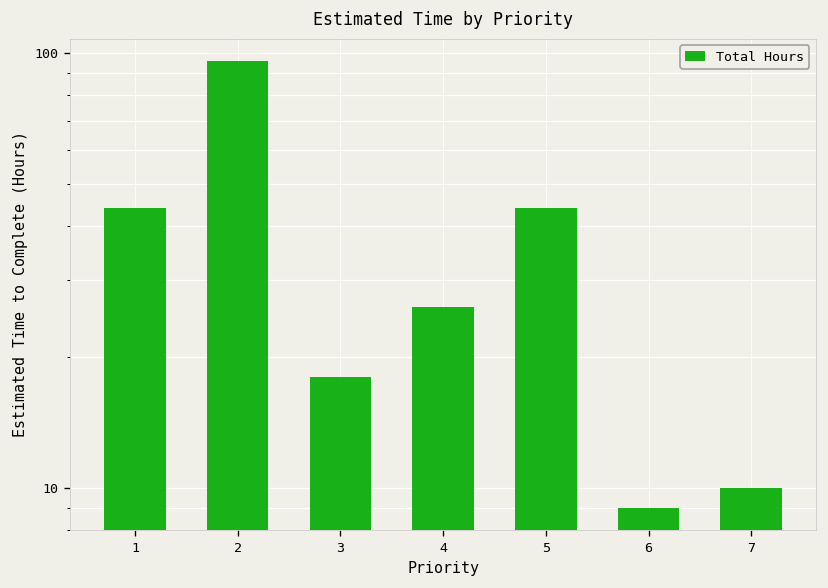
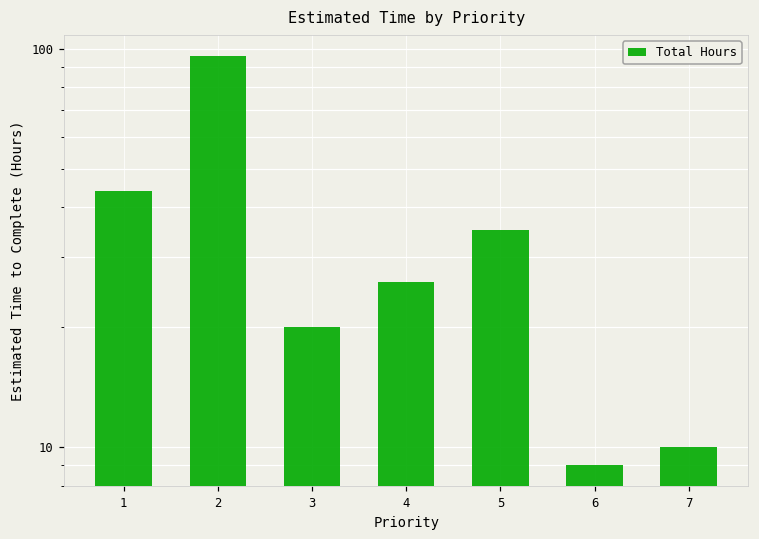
3: 18 -> 20
5: 44 -> 35
